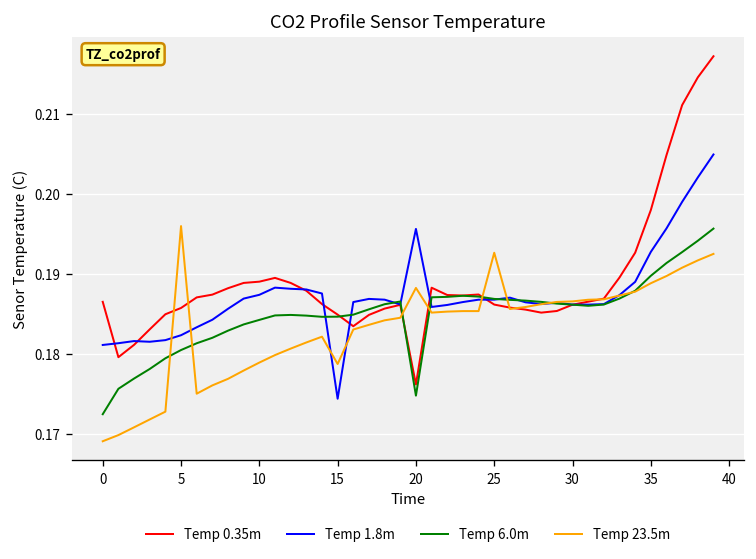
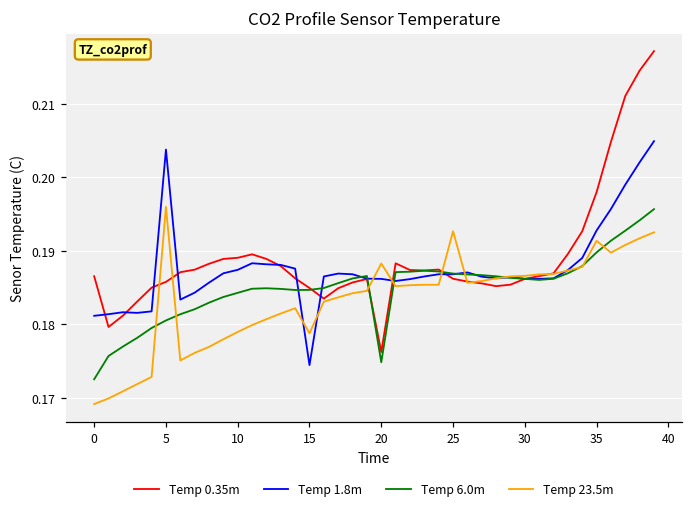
Temp 1.8m, 5: 0.182 -> 0.204
Temp 1.8m, 20: 0.196 -> 0.186
Temp 23.5m, 35: 0.189 -> 0.191
